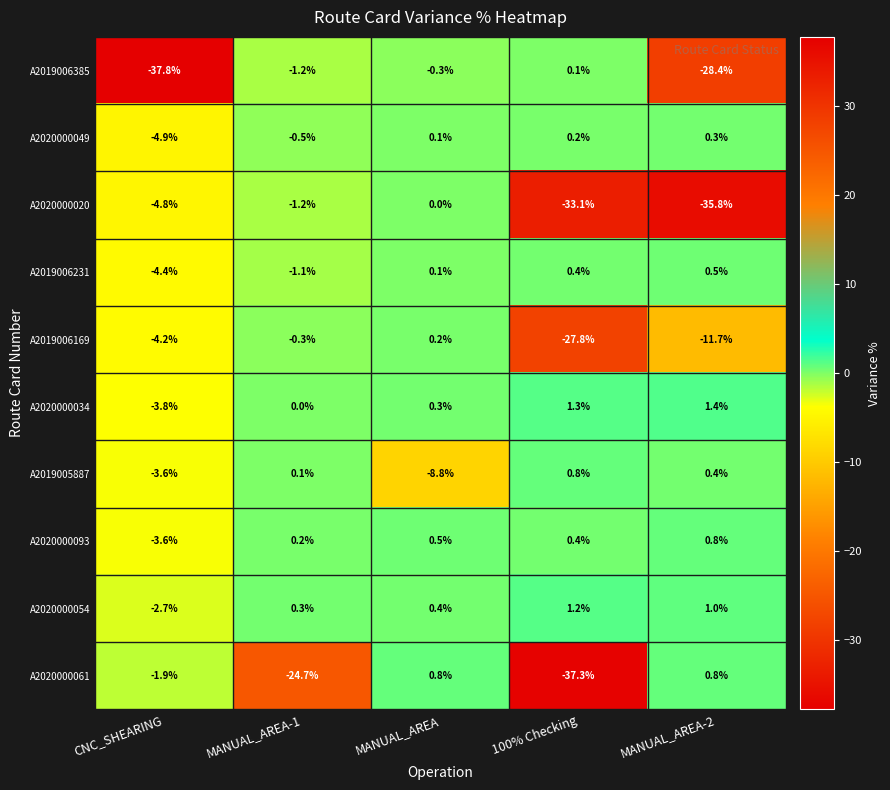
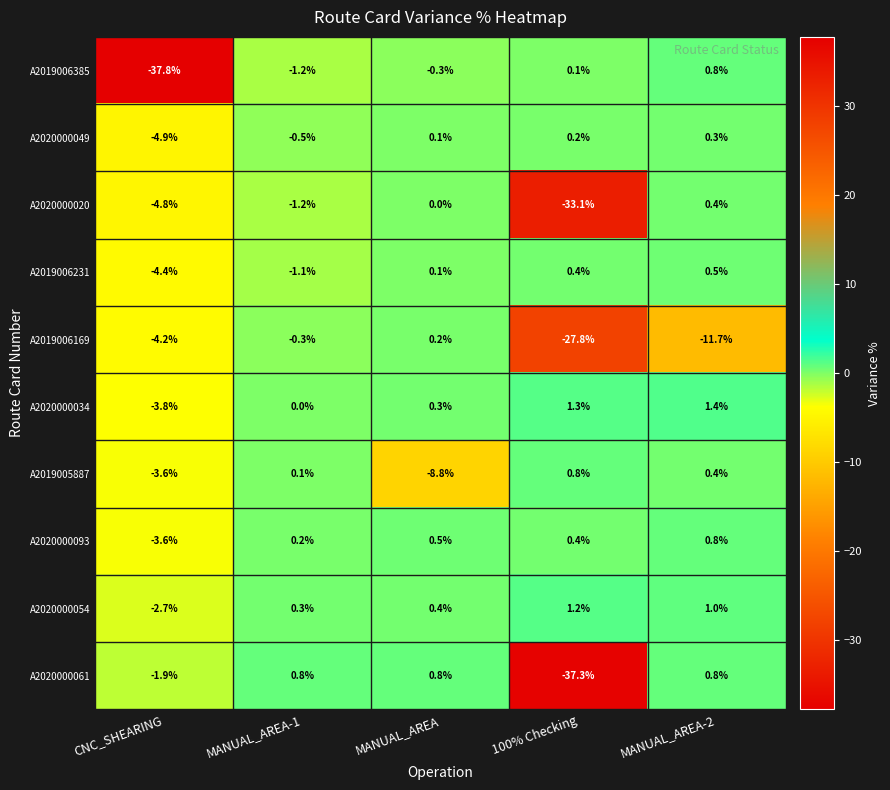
A2019006385, MANUAL_AREA-2: -28.4% -> 0.8%
A2020000020, MANUAL_AREA-2: -35.8% -> 0.4%
A2020000061, MANUAL_AREA-1: -24.7% -> 0.8%
